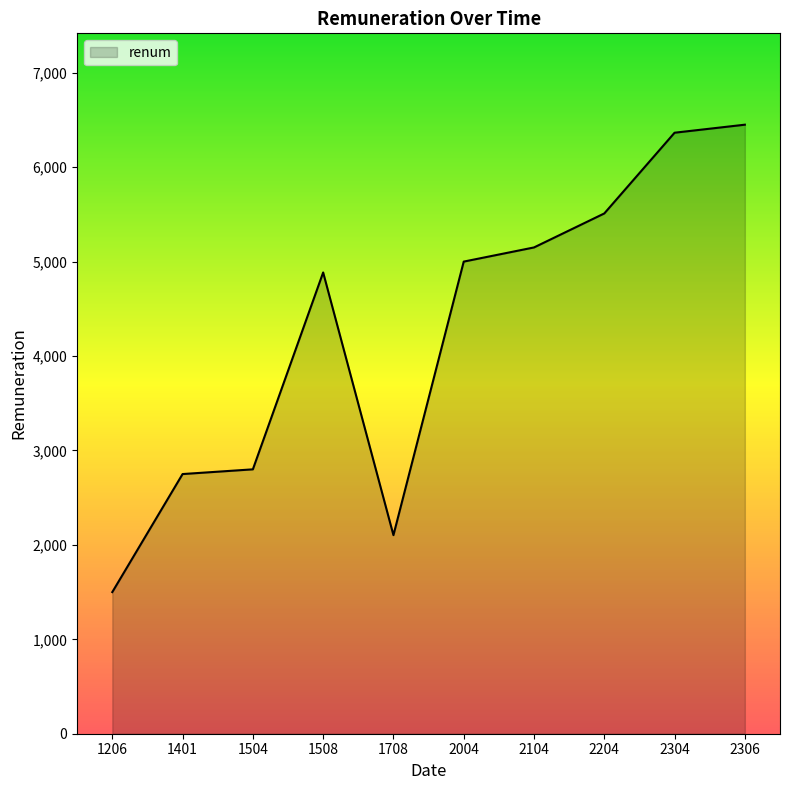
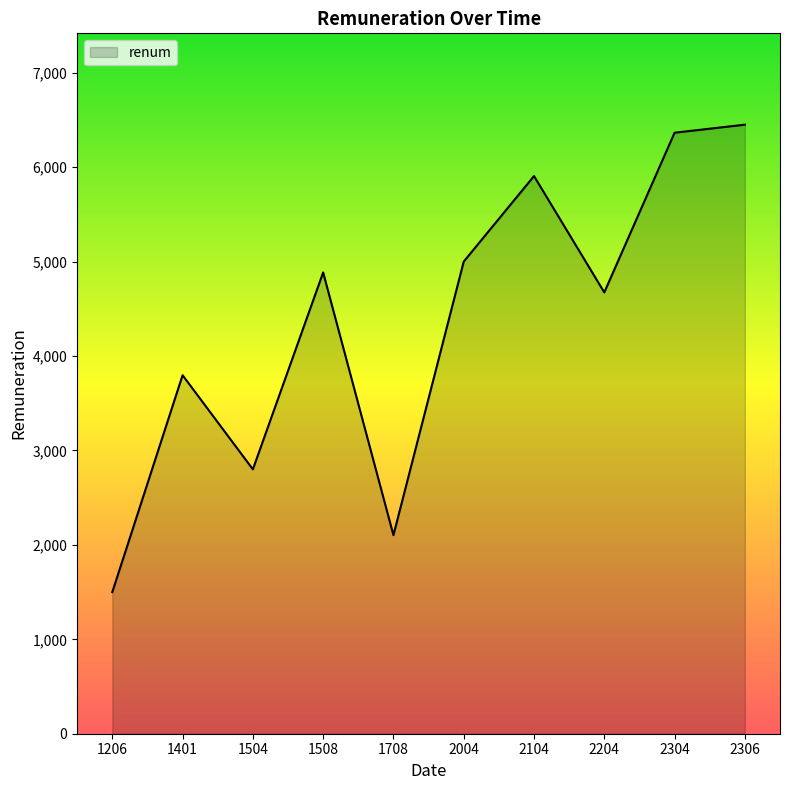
1401: 2,800 -> 3,800
2104: 5,200 -> 5,900
2204: 5,500 -> 4,700
